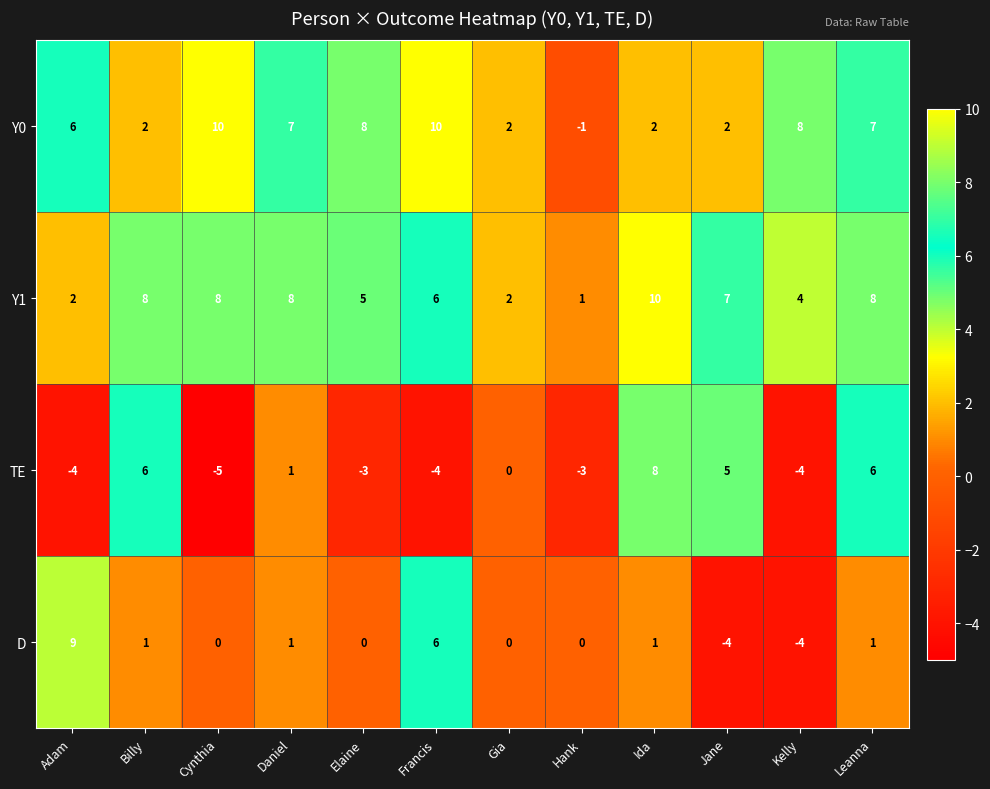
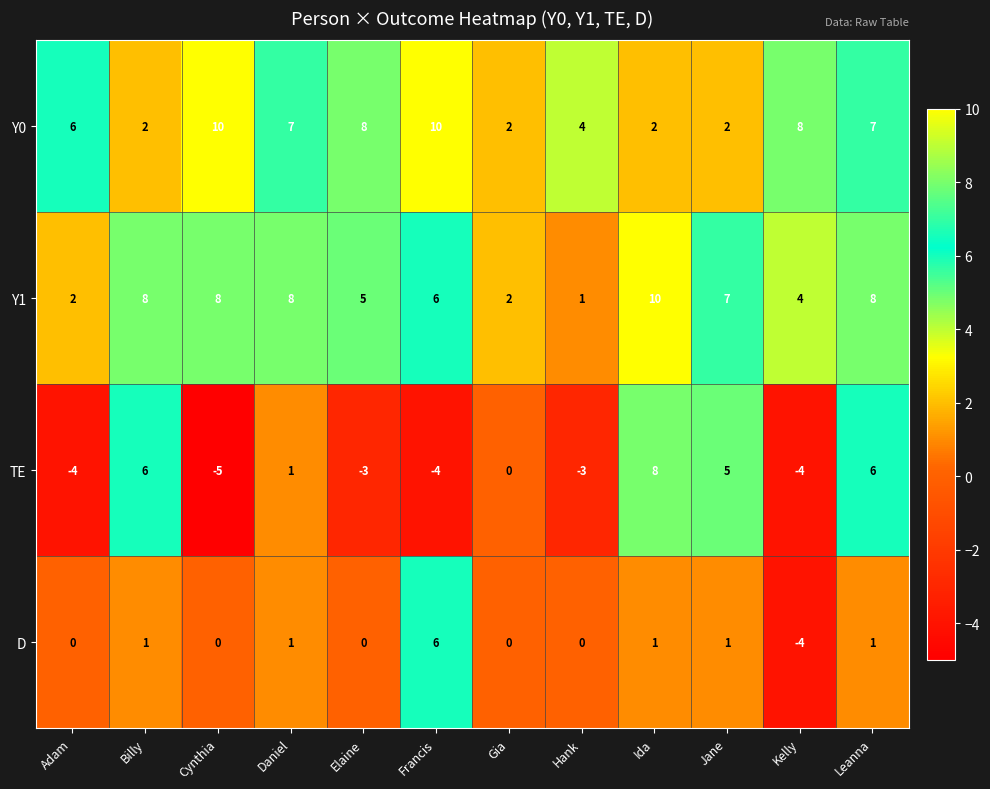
Y0, Hank: -1 -> 4
D, Adam: 9 -> 0
D, Jane: -4 -> 1
